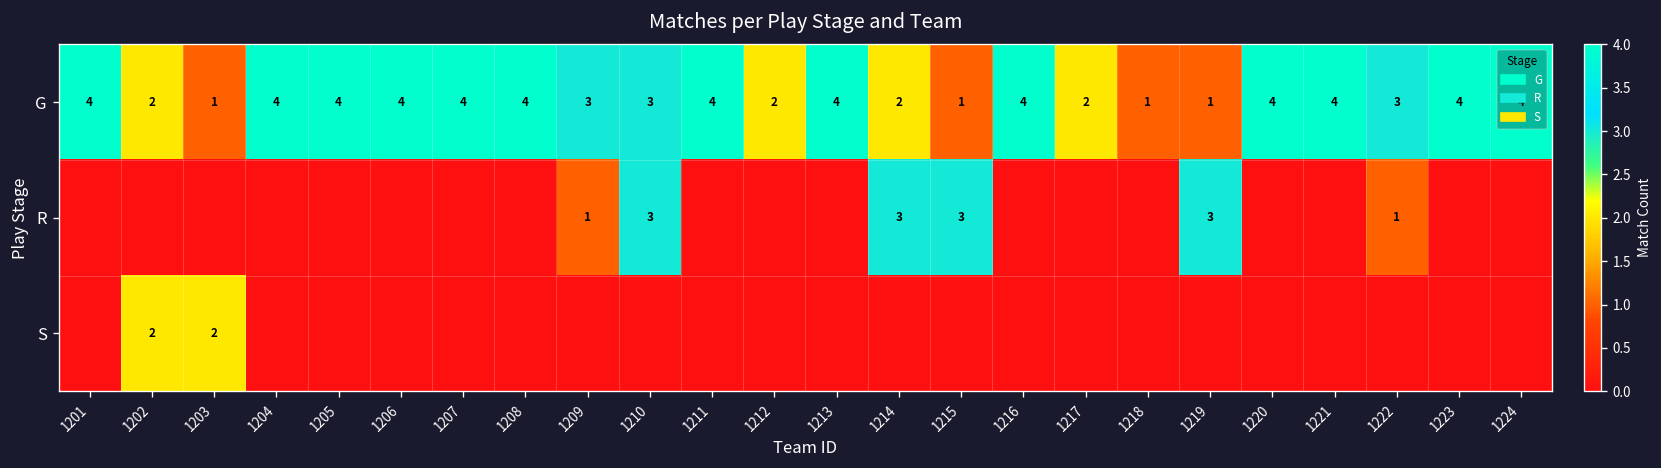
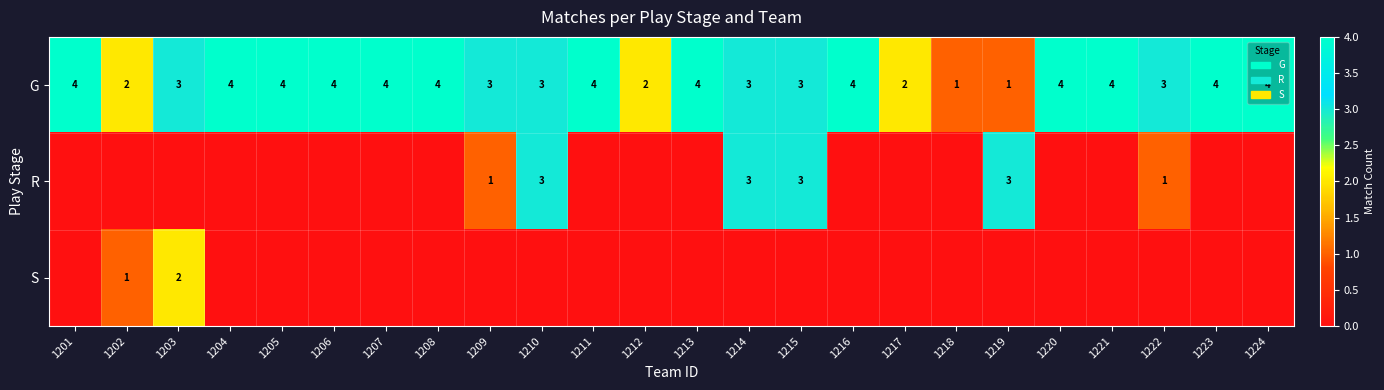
G, 1203: 1 -> 3
G, 1214: 2 -> 3
G, 1215: 1 -> 3
S, 1202: 2 -> 1
